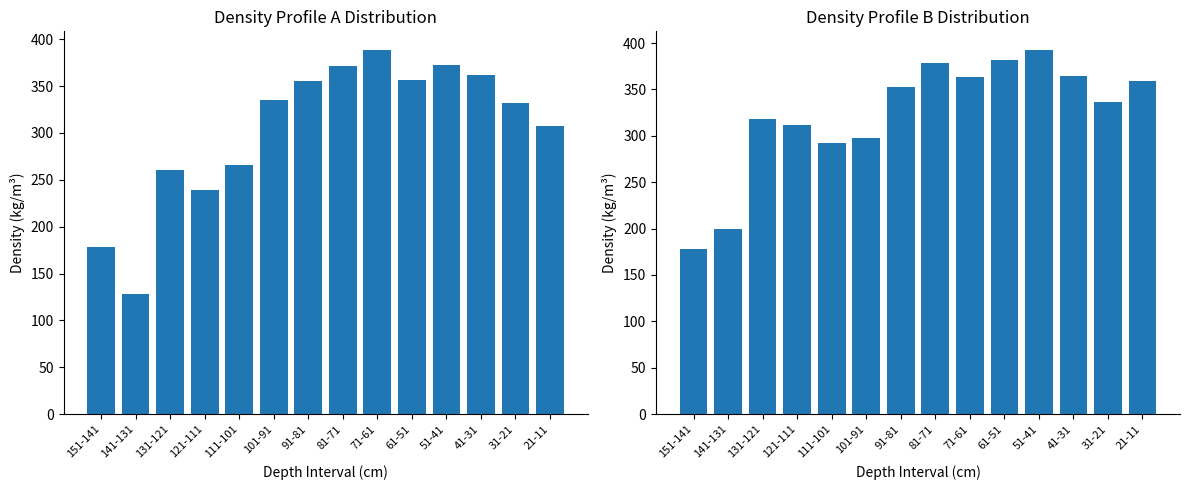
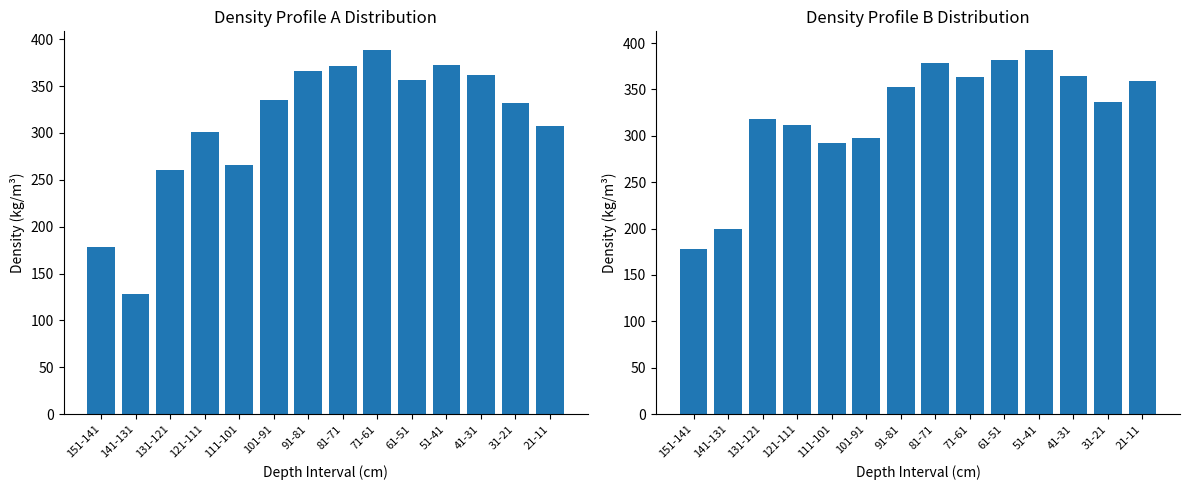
Density Profile A Distribution, 121-111: 240 -> 300
Density Profile A Distribution, 91-81: 360 -> 370
